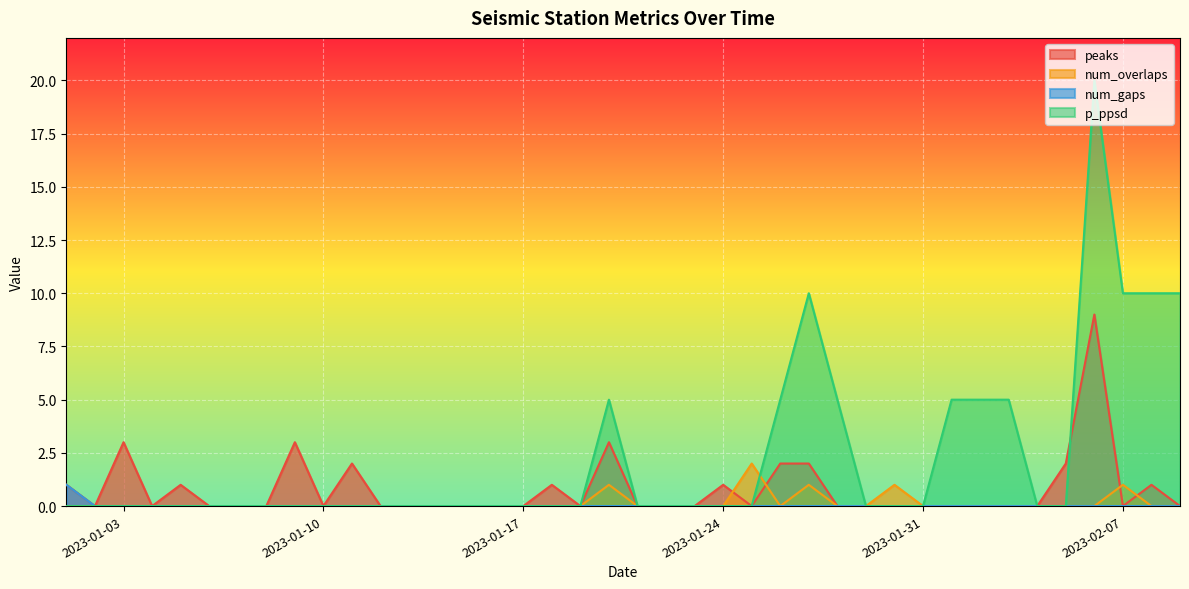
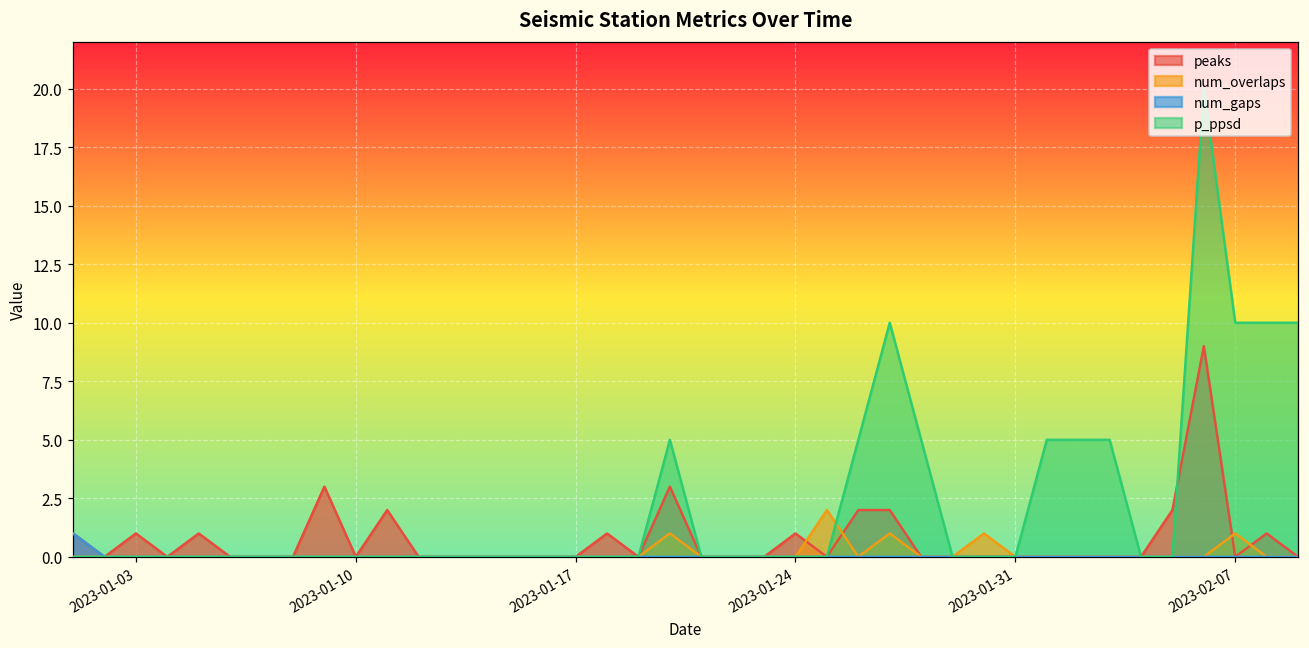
peaks, 2023-01-03: 3 -> 1
